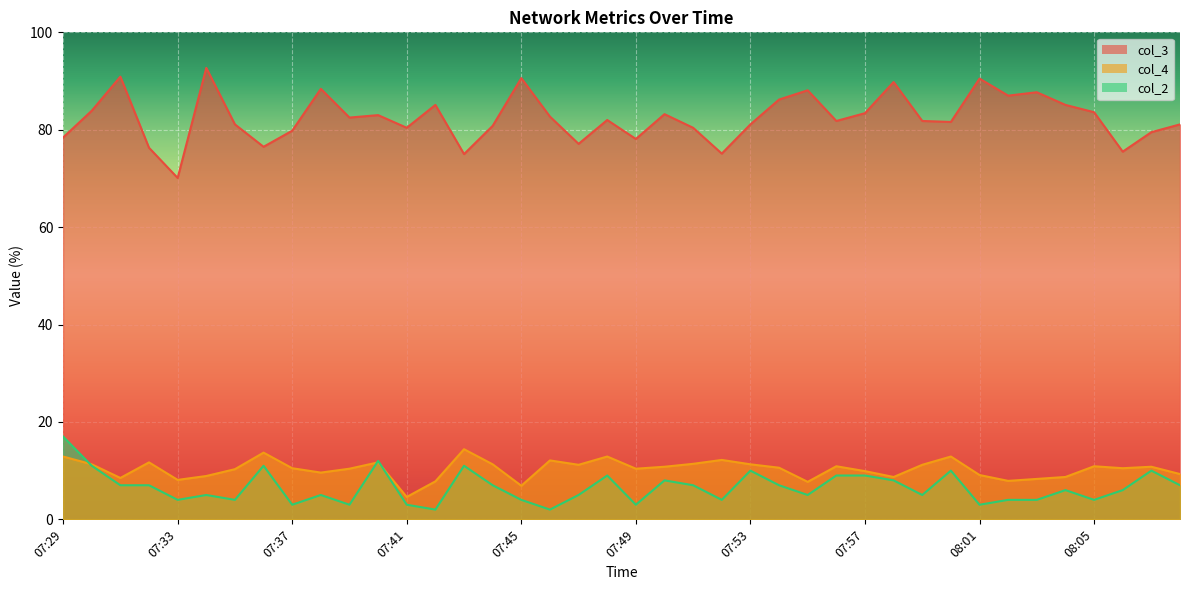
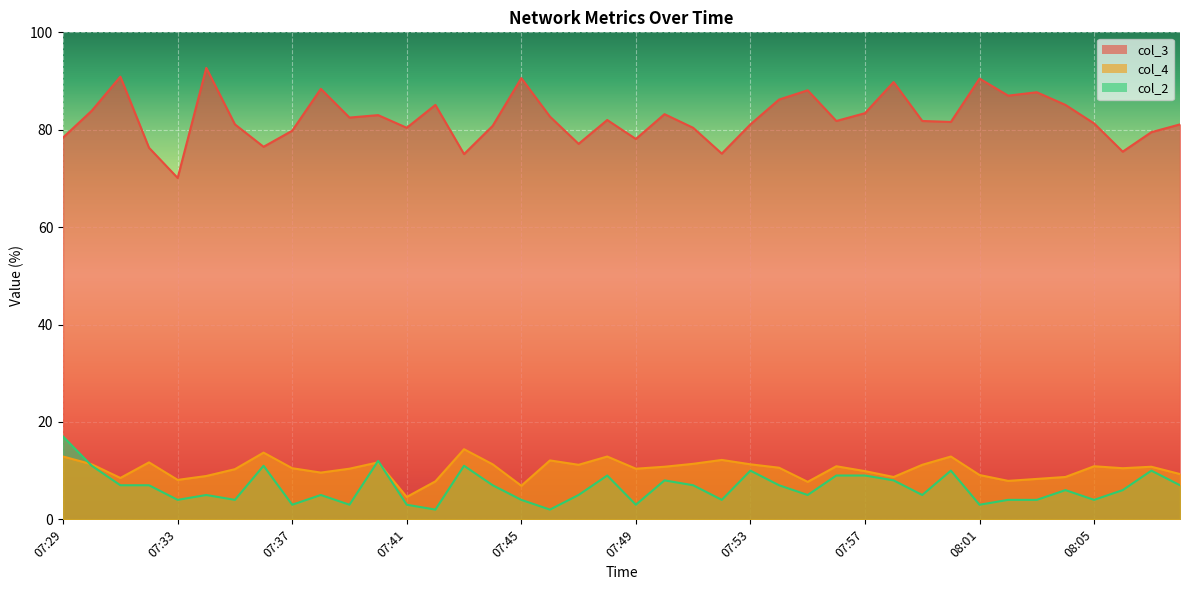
col_3, 08:05: 84 -> 81
